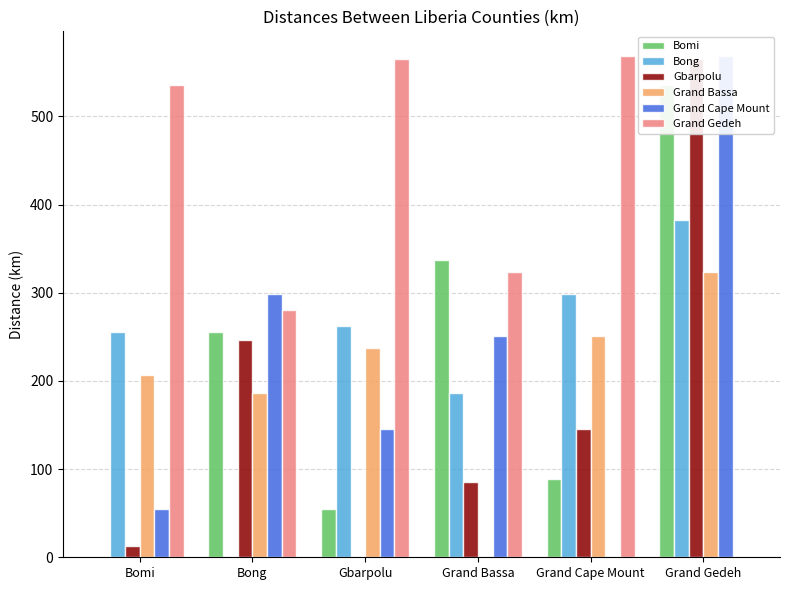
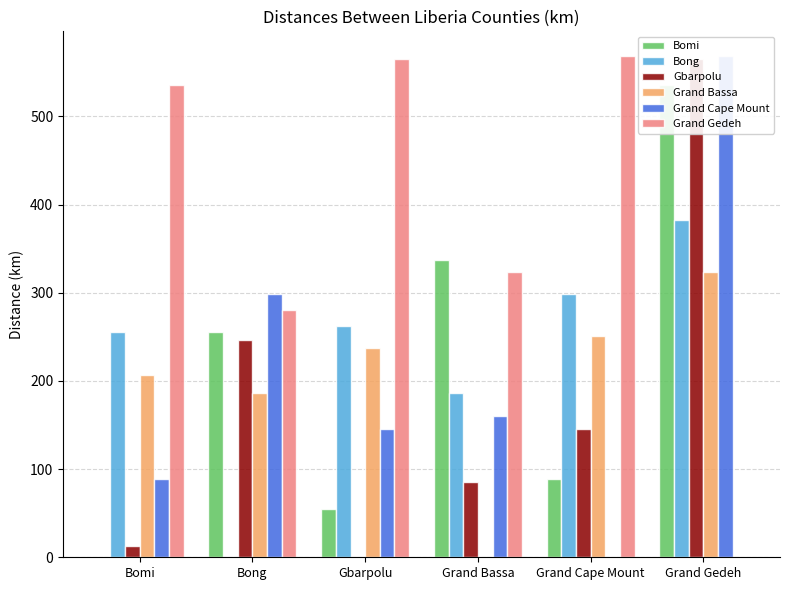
Grand Cape Mount, Bomi: 60 -> 90
Grand Cape Mount, Grand Bassa: 250 -> 160
